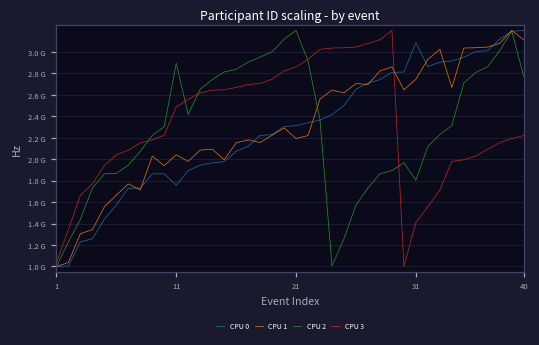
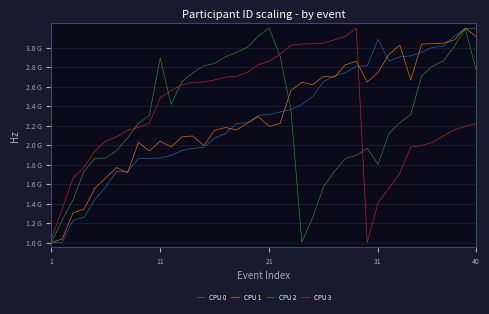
CPU 0, 11: 1800000000 -> 1900000000
